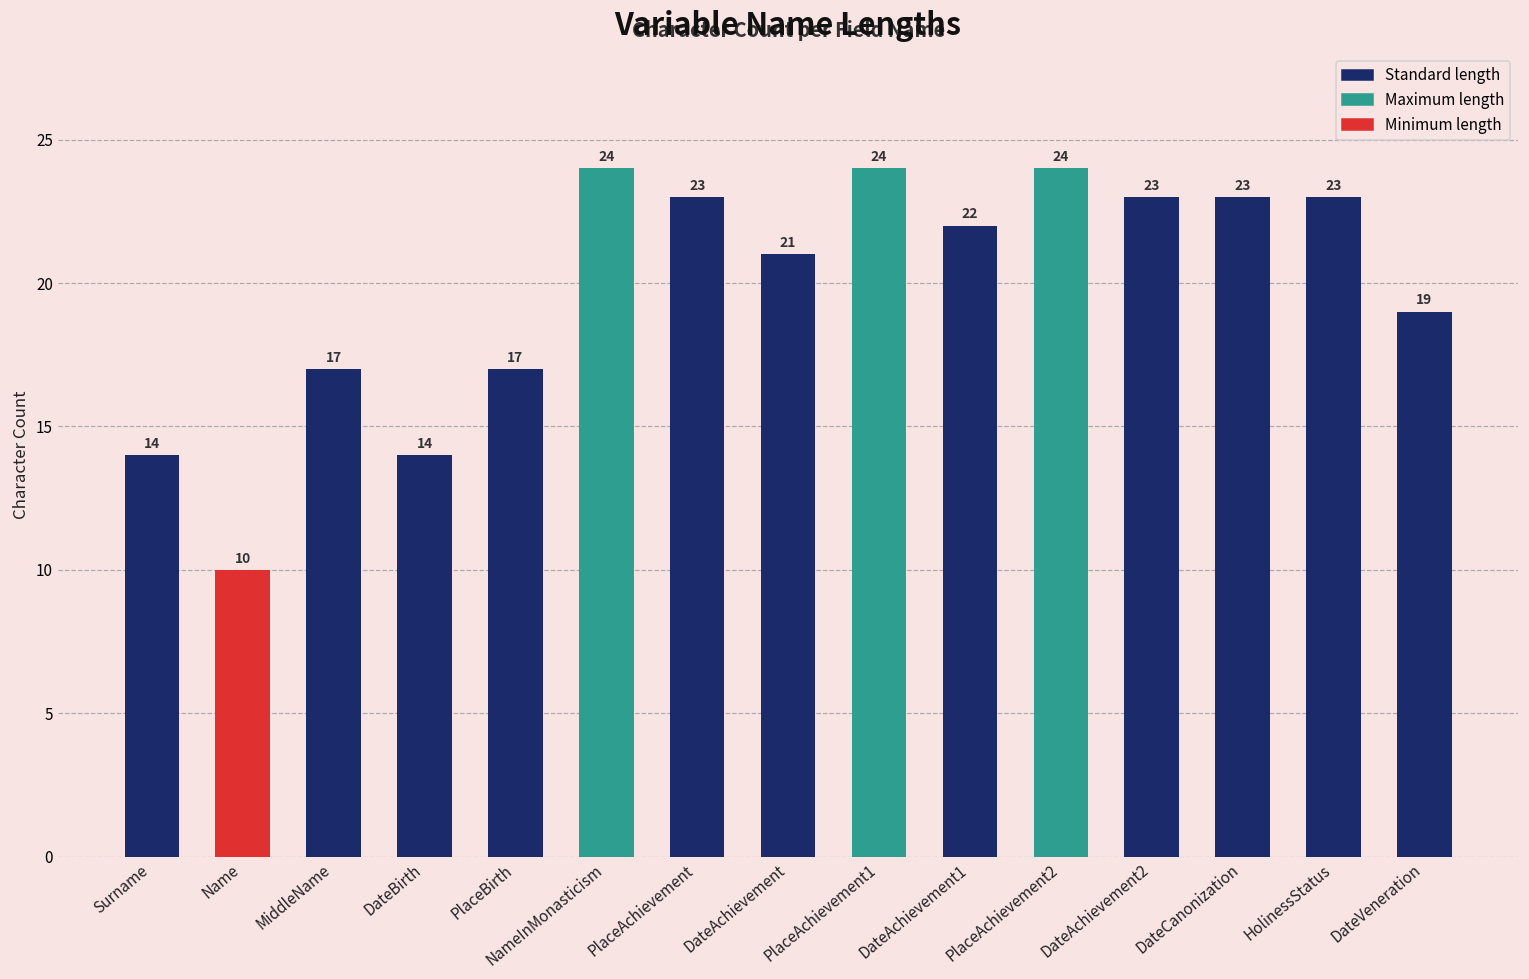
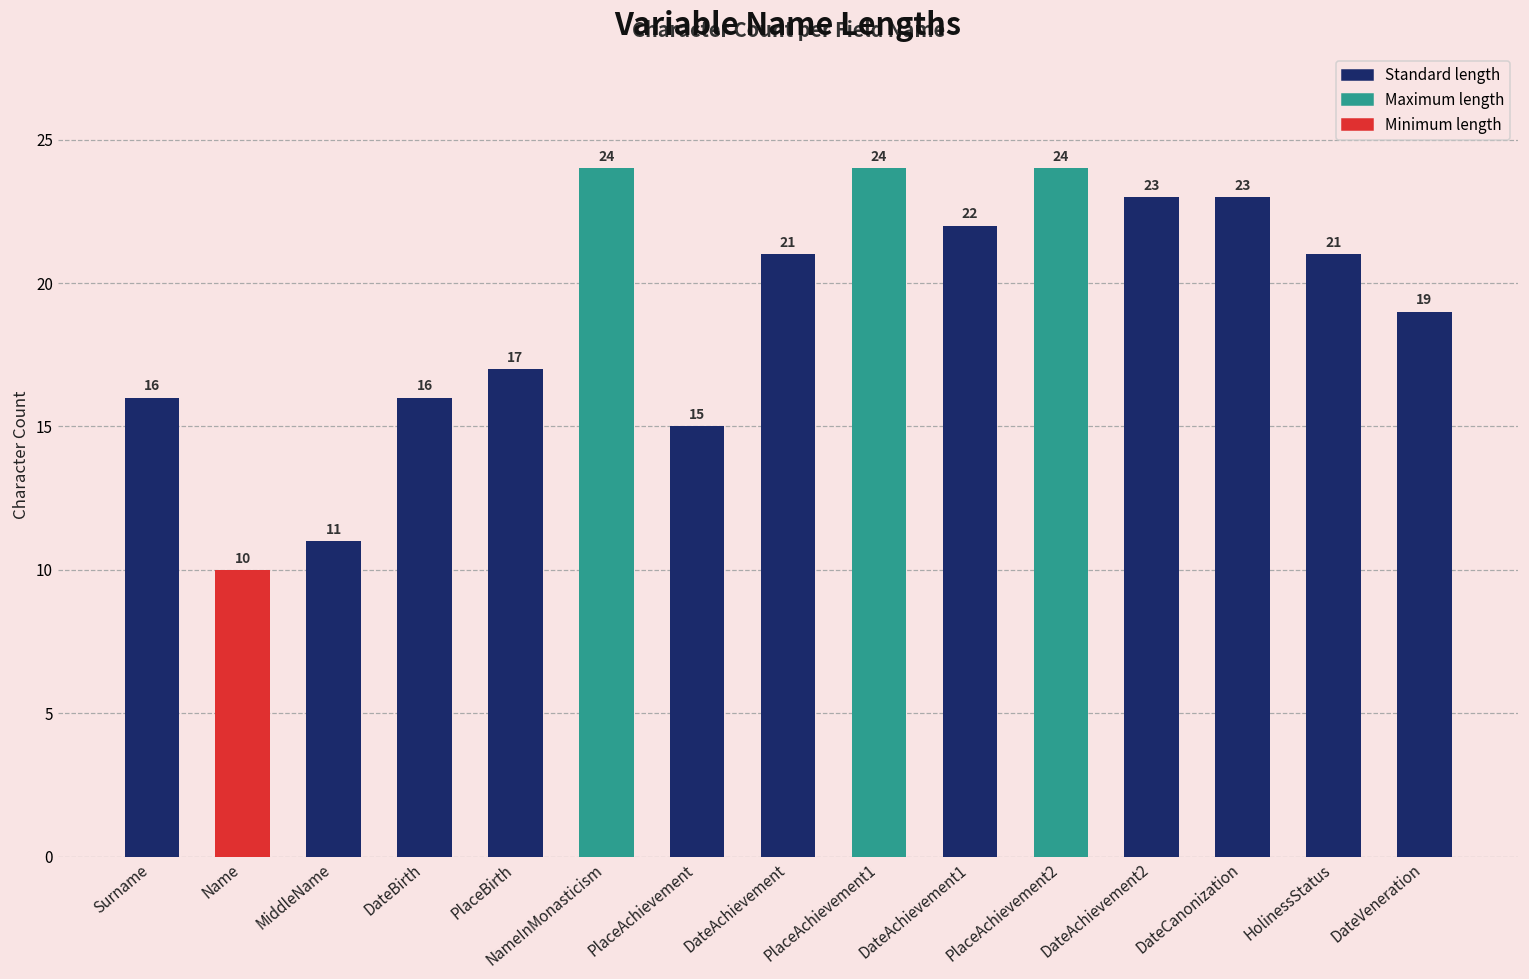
Surname: 14 -> 16
MiddleName: 17 -> 11
DateBirth: 14 -> 16
PlaceAchievement: 23 -> 15
HolinessStatus: 23 -> 21
